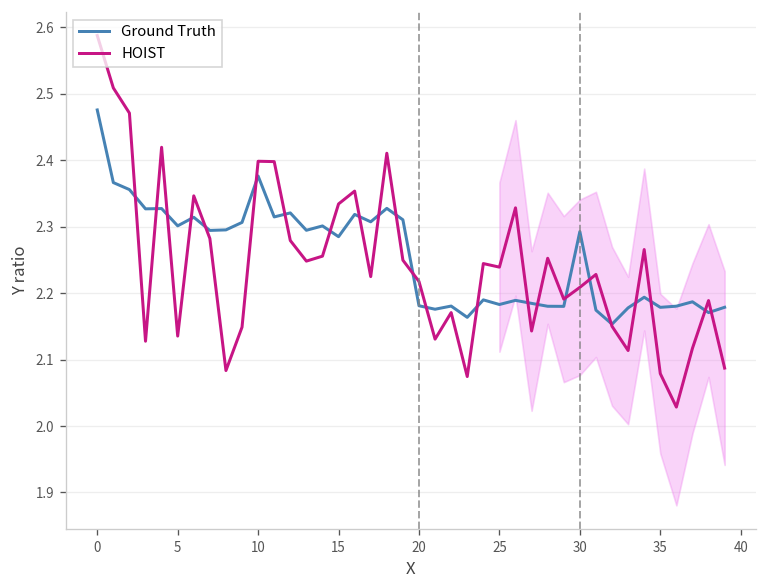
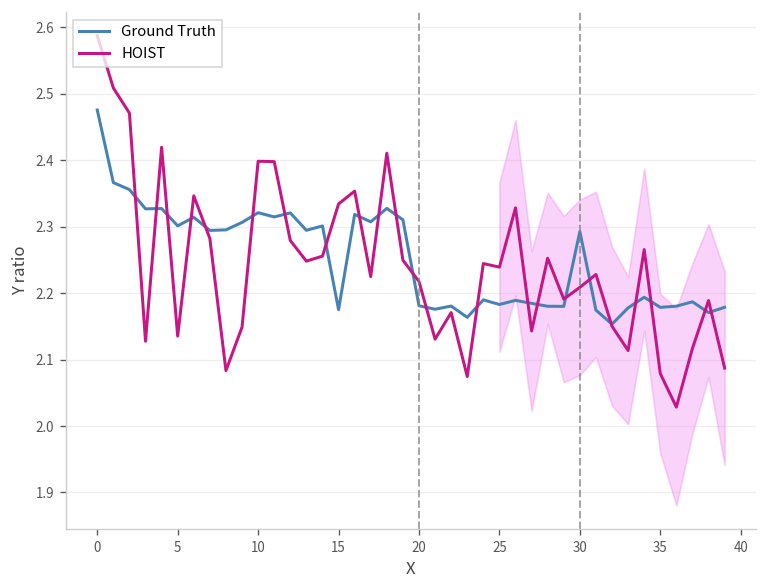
Ground Truth, 10: 2.38 -> 2.32
Ground Truth, 15: 2.28 -> 2.18
